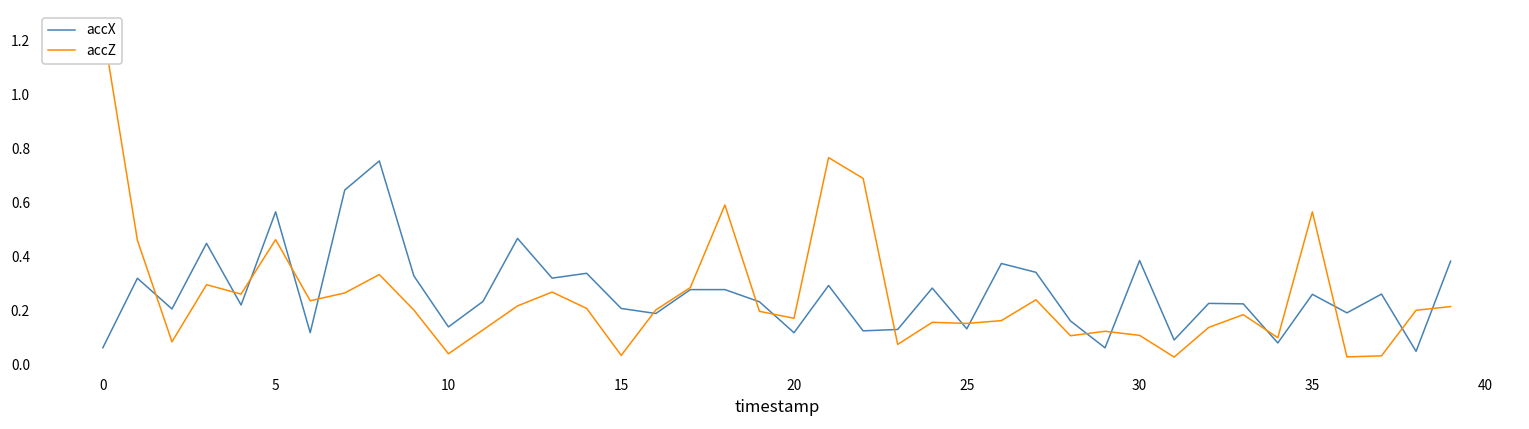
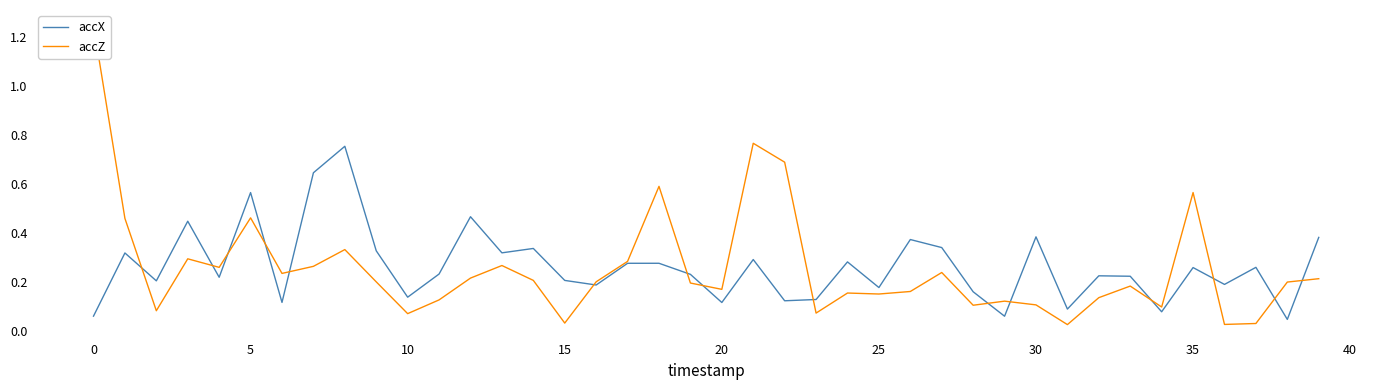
accZ, 10: 0.04 -> 0.07
accX, 25: 0.13 -> 0.18
